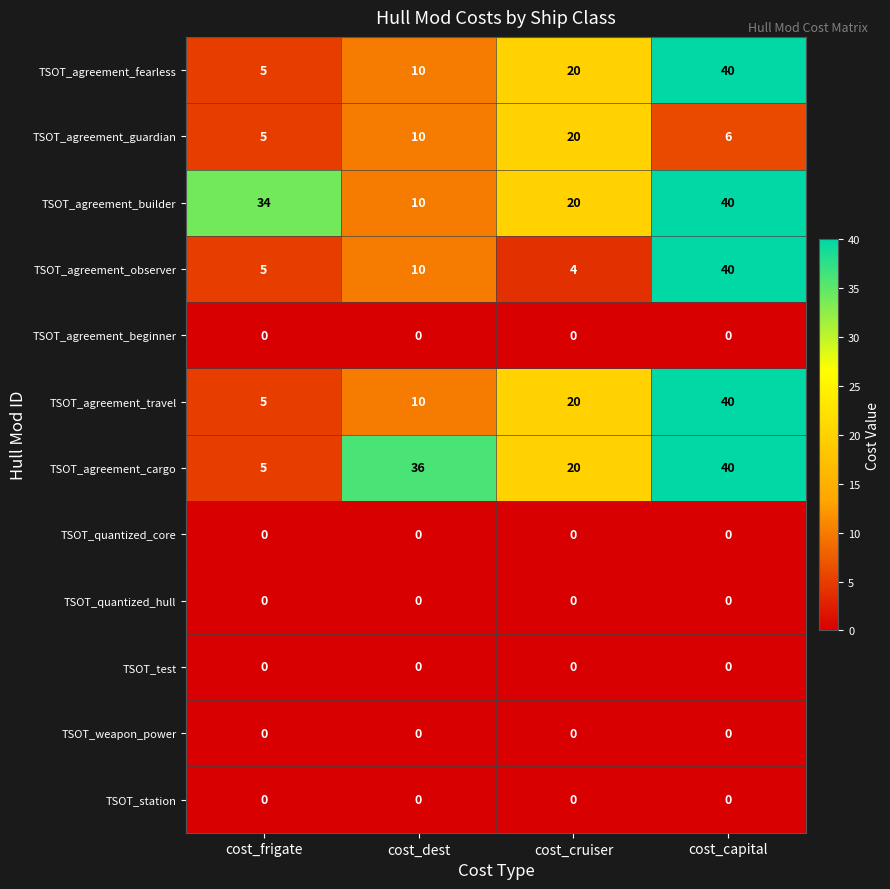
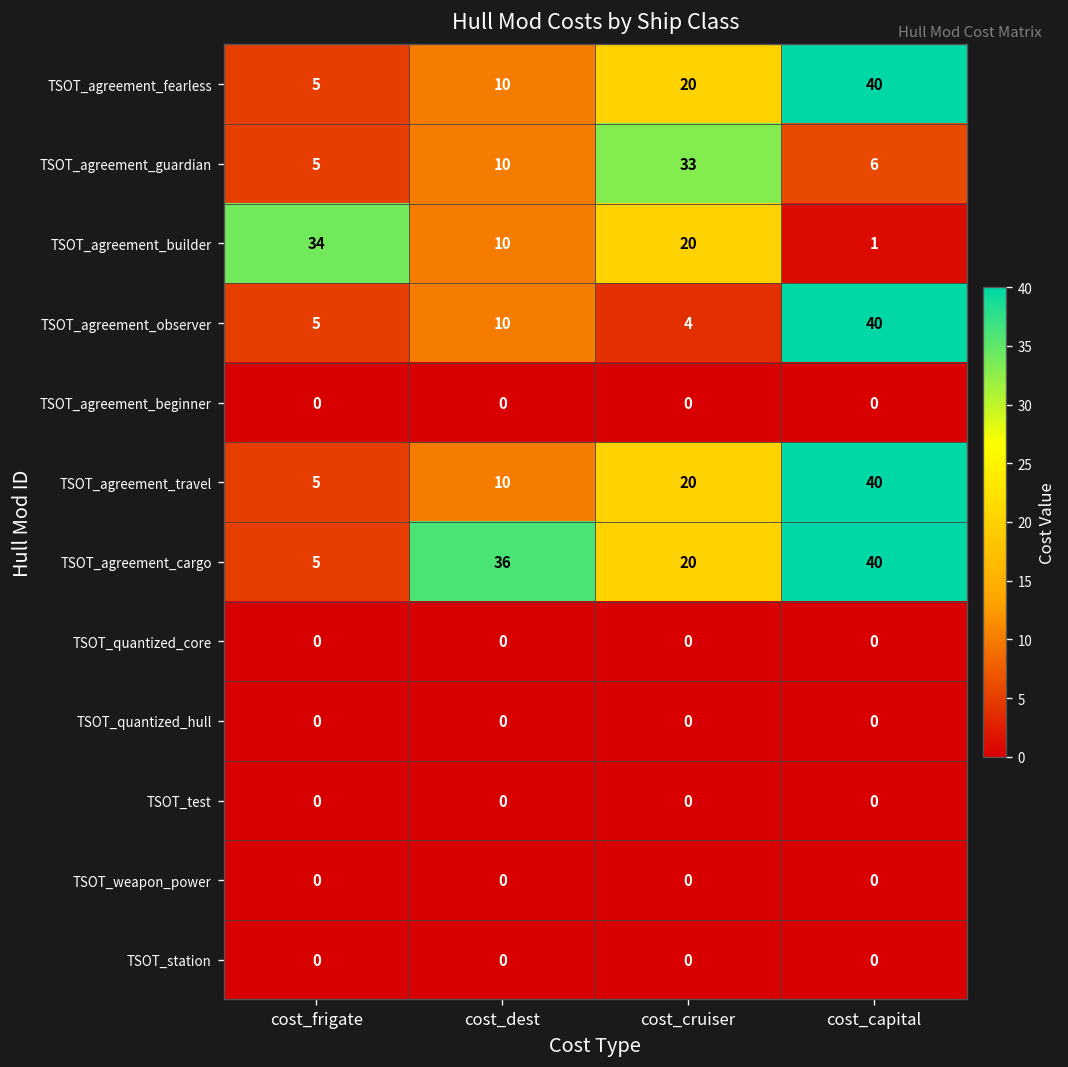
TSOT_agreement_guardian, cost_cruiser: 20 -> 33
TSOT_agreement_builder, cost_capital: 40 -> 1
